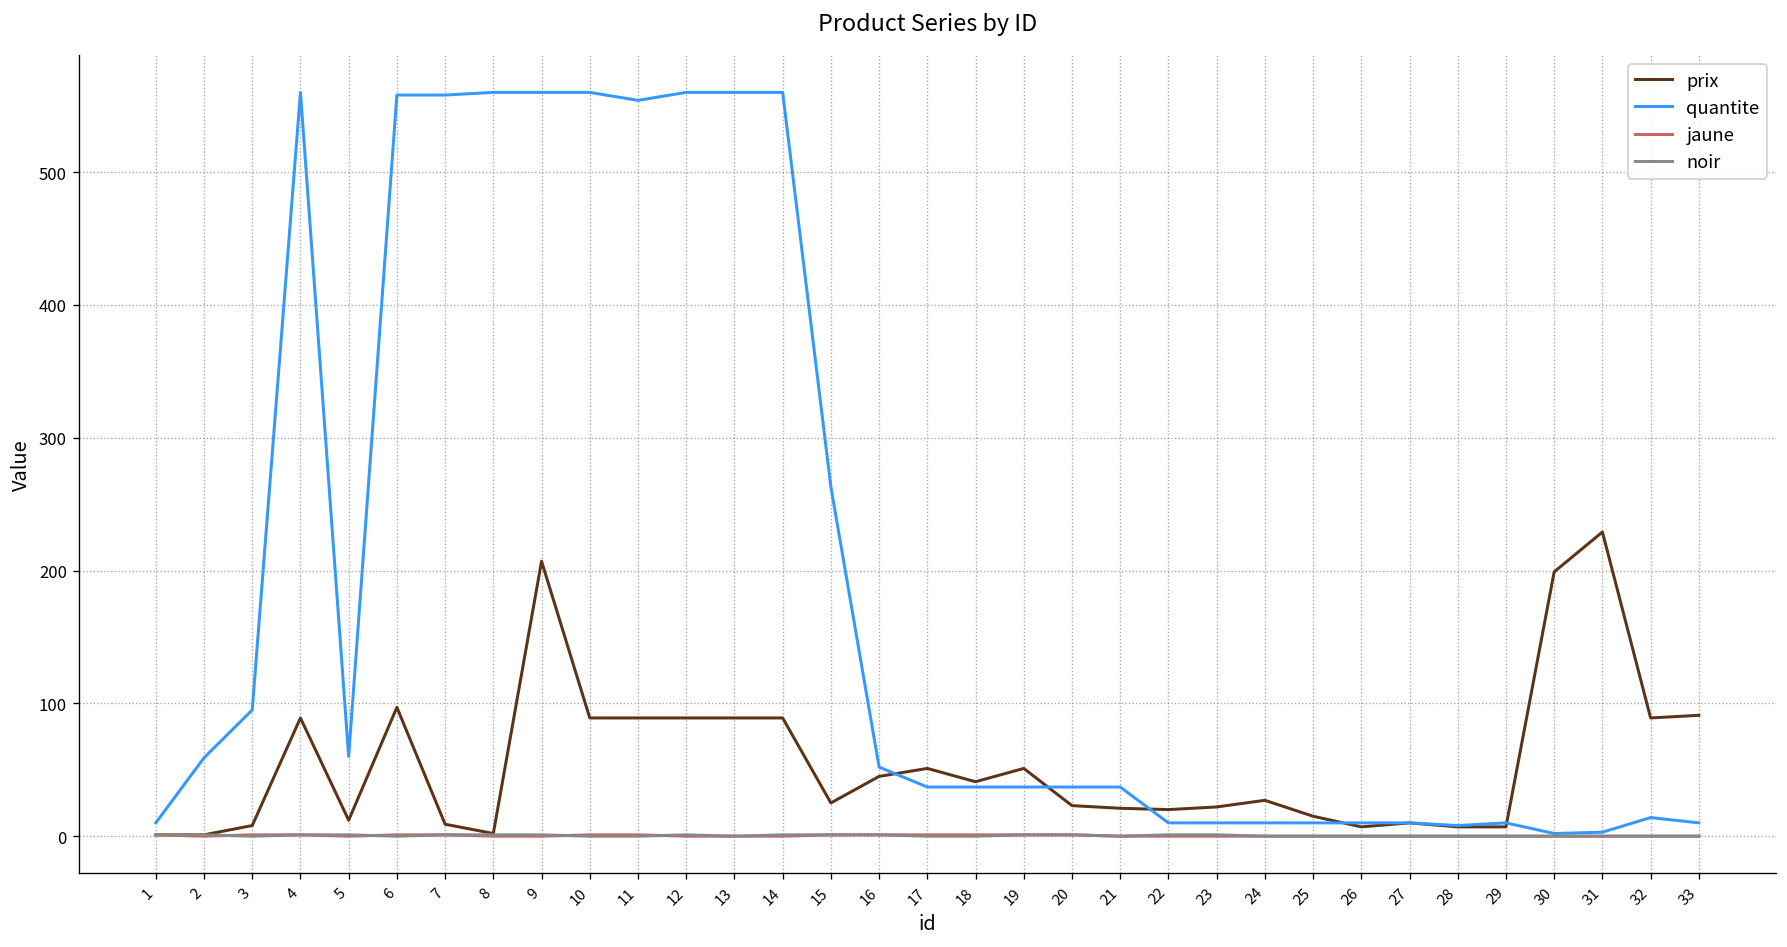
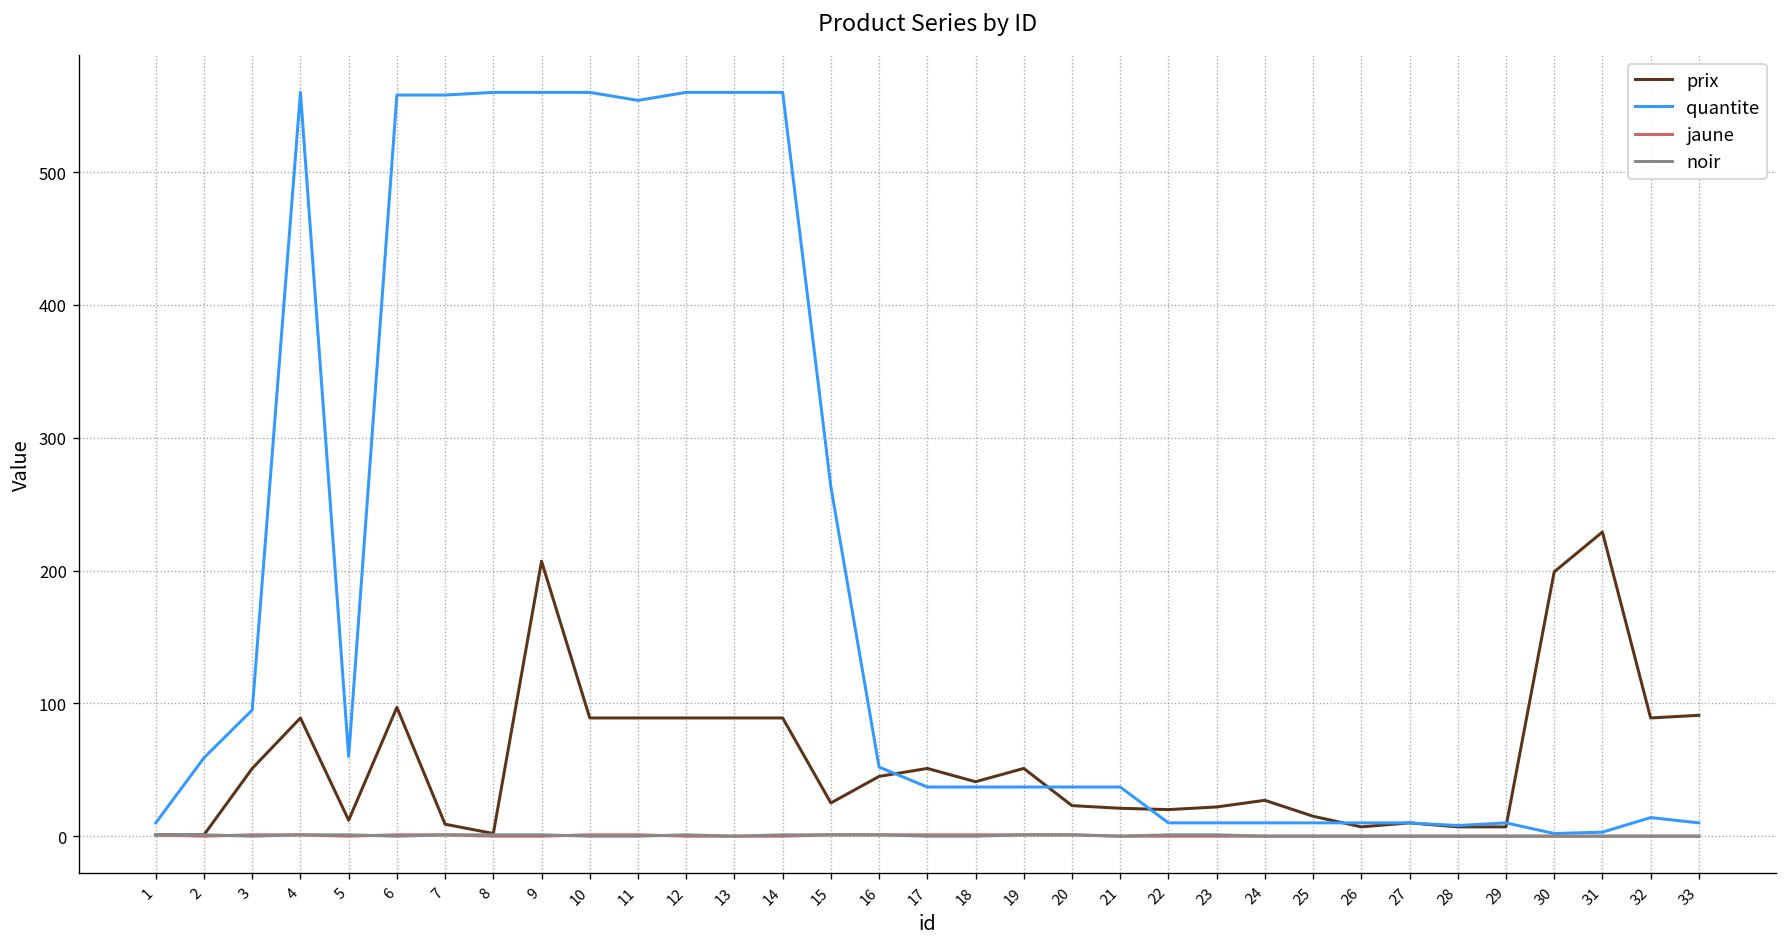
prix, 3: 8 -> 51
